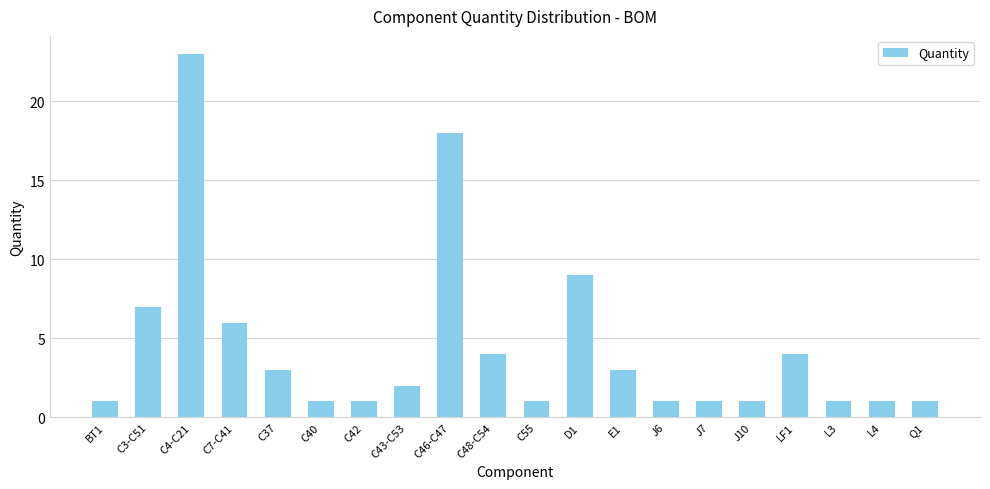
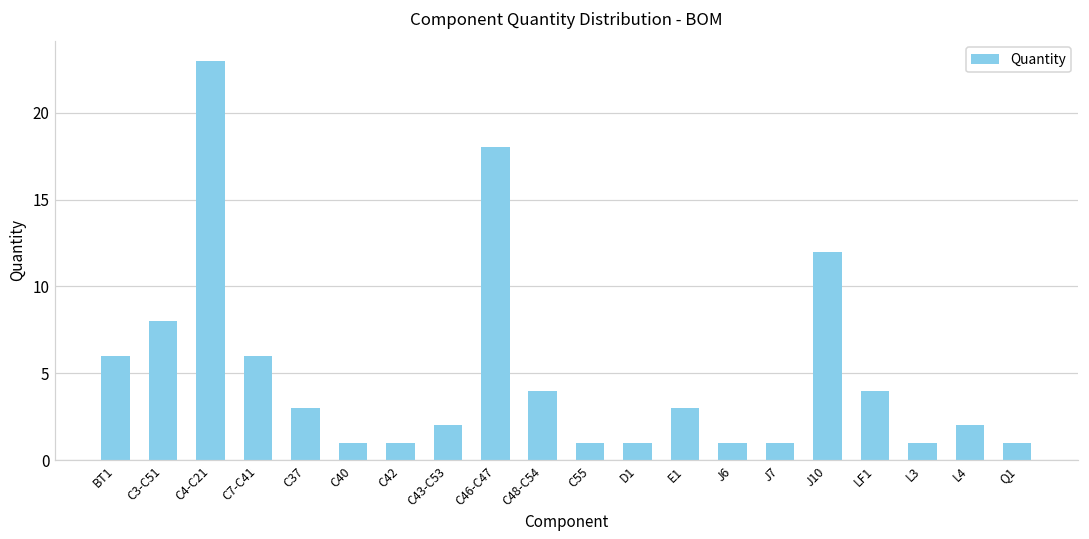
BT1: 1 -> 6
C3-C51: 7 -> 8
D1: 9 -> 1
J10: 1 -> 12
L4: 1 -> 2
